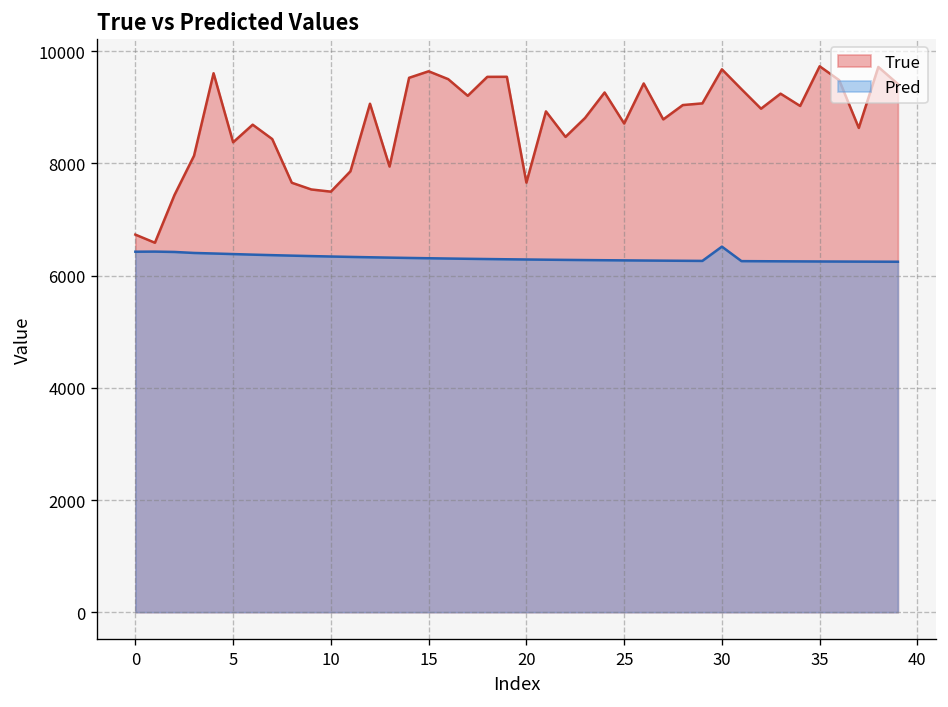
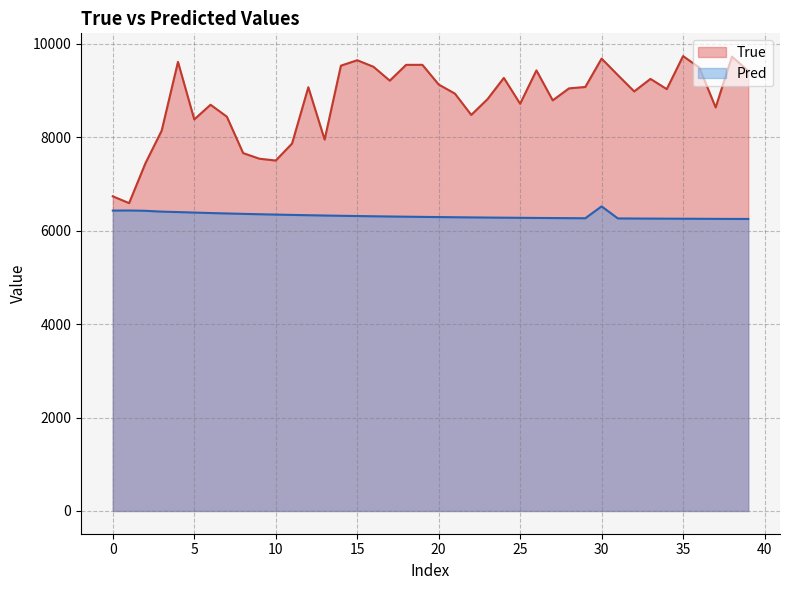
True, 20: 7700 -> 9100
